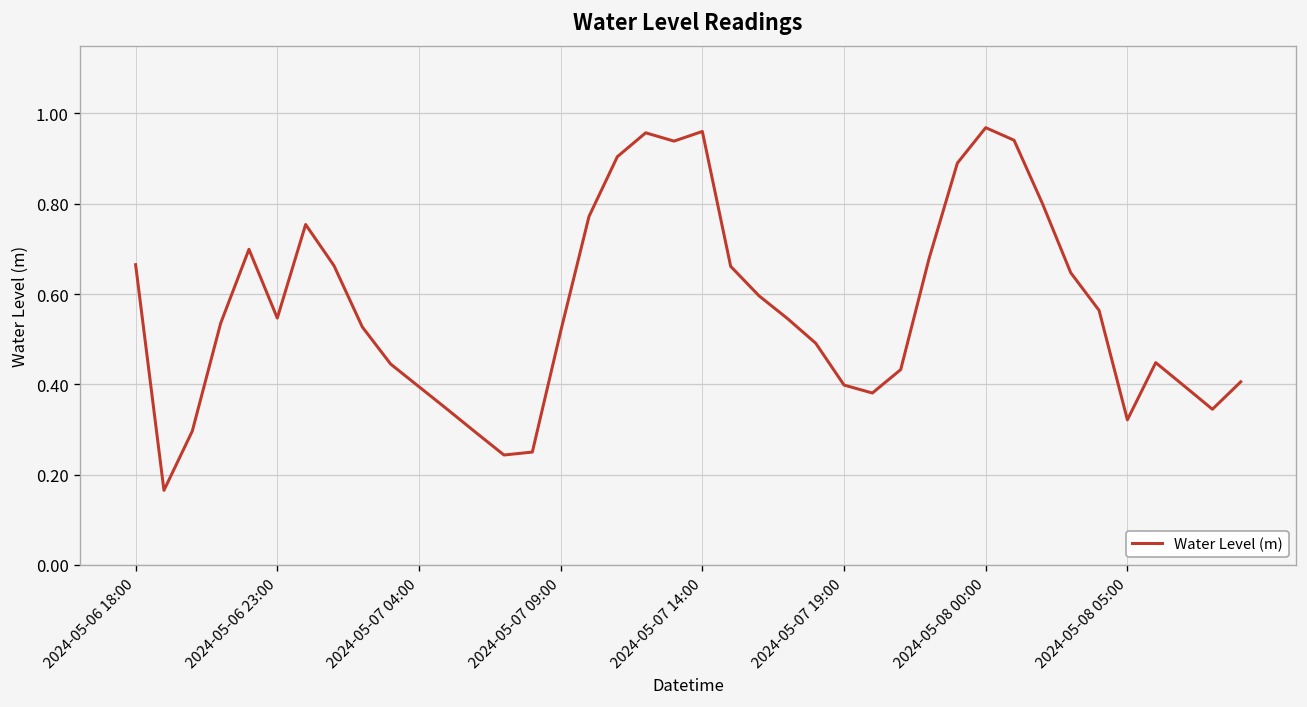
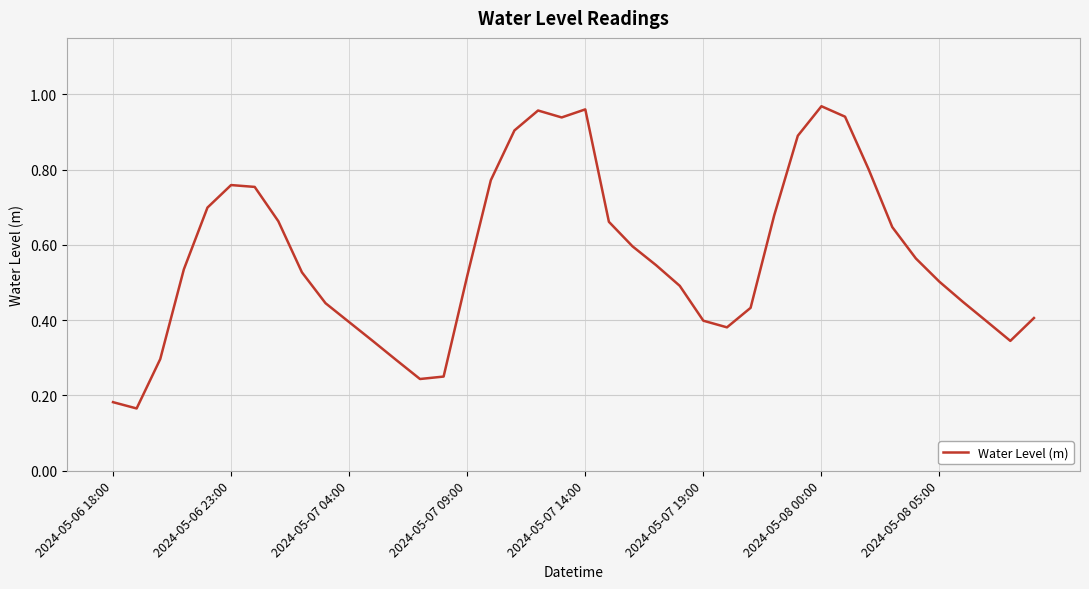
2024-05-06 18:00: 0.66 -> 0.18
2024-05-06 23:00: 0.55 -> 0.76
2024-05-08 05:00: 0.32 -> 0.50
